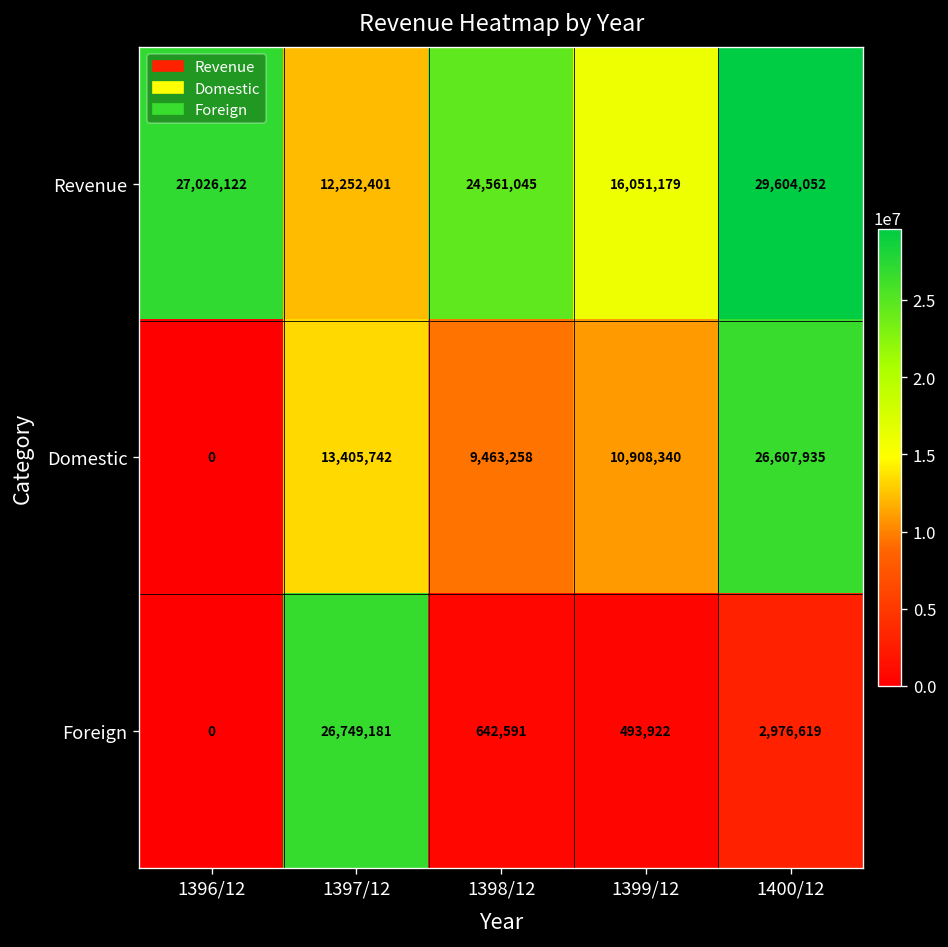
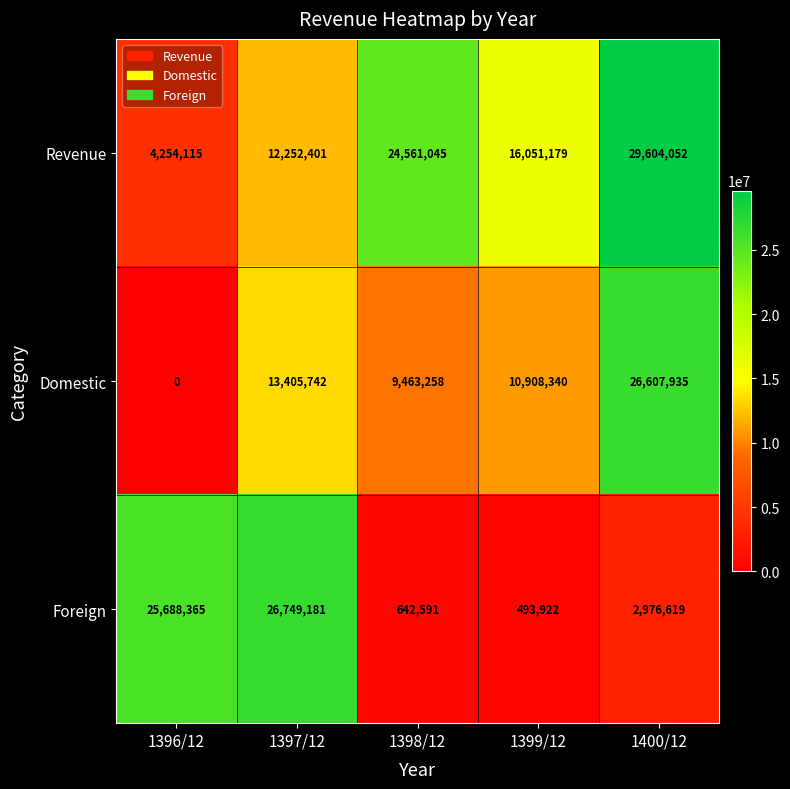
Revenue, 1396/12: 27,026,122 -> 4,254,115
Foreign, 1396/12: 0 -> 25,688,365
